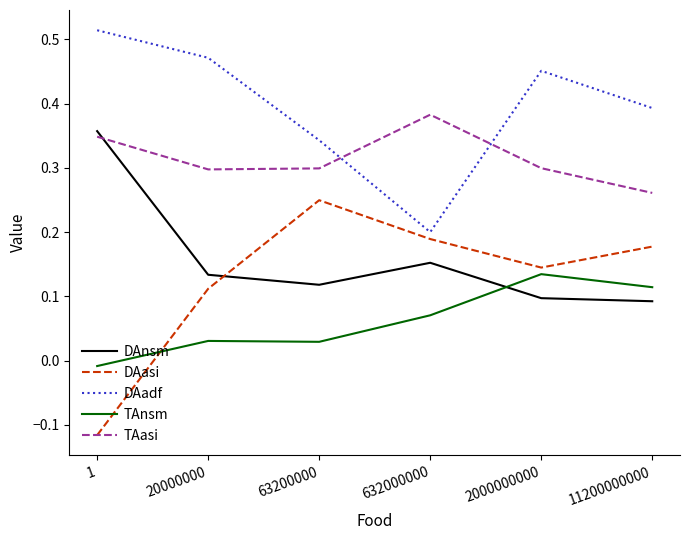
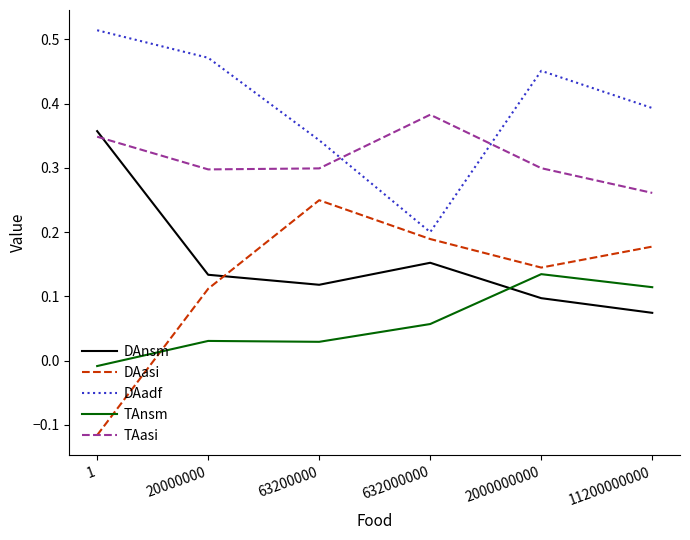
TAnsm, 632000000: 0.07 -> 0.06
DAnsm, 11200000000: 0.09 -> 0.07
